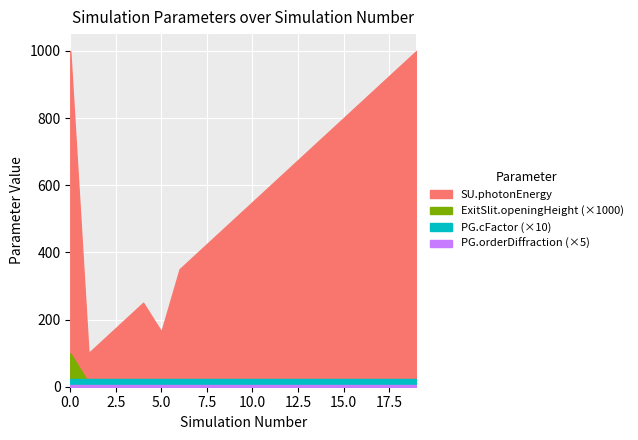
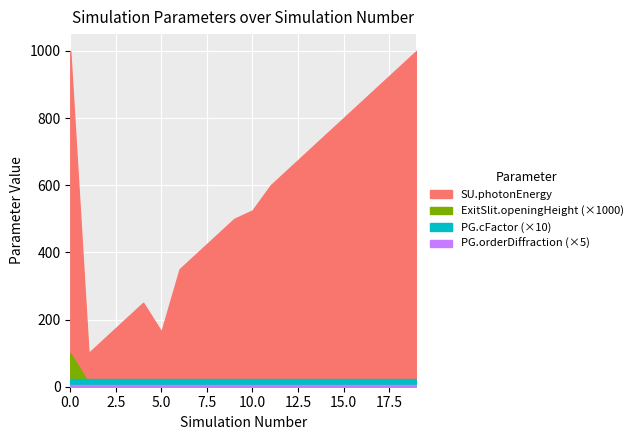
SU.photonEnergy, 10.0: 550 -> 530
